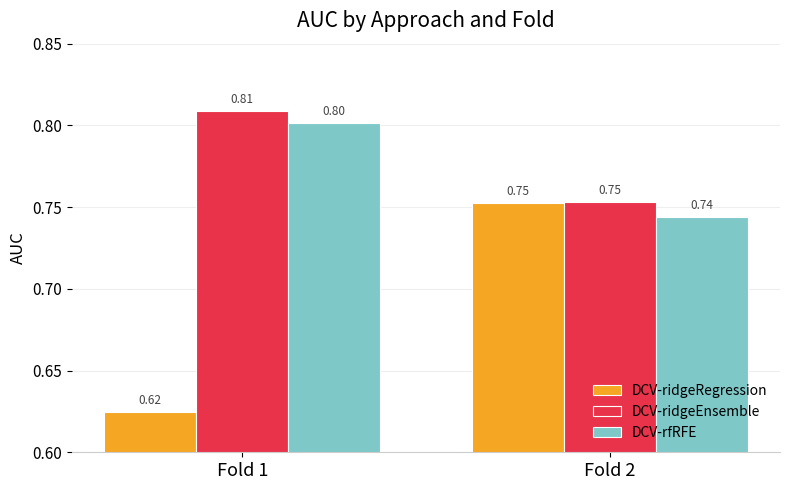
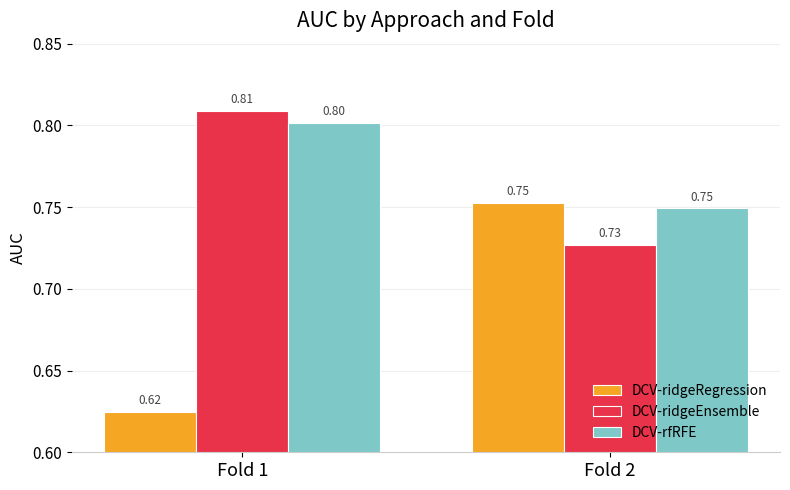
DCV-ridgeEnsemble, Fold 2: 0.75 -> 0.73
DCV-rfRFE, Fold 2: 0.74 -> 0.75
